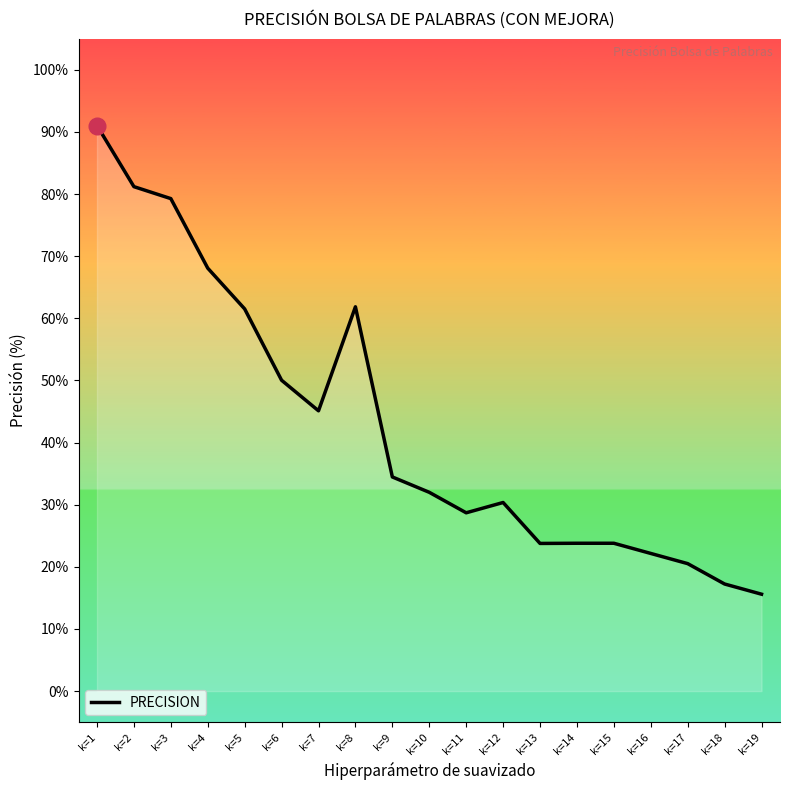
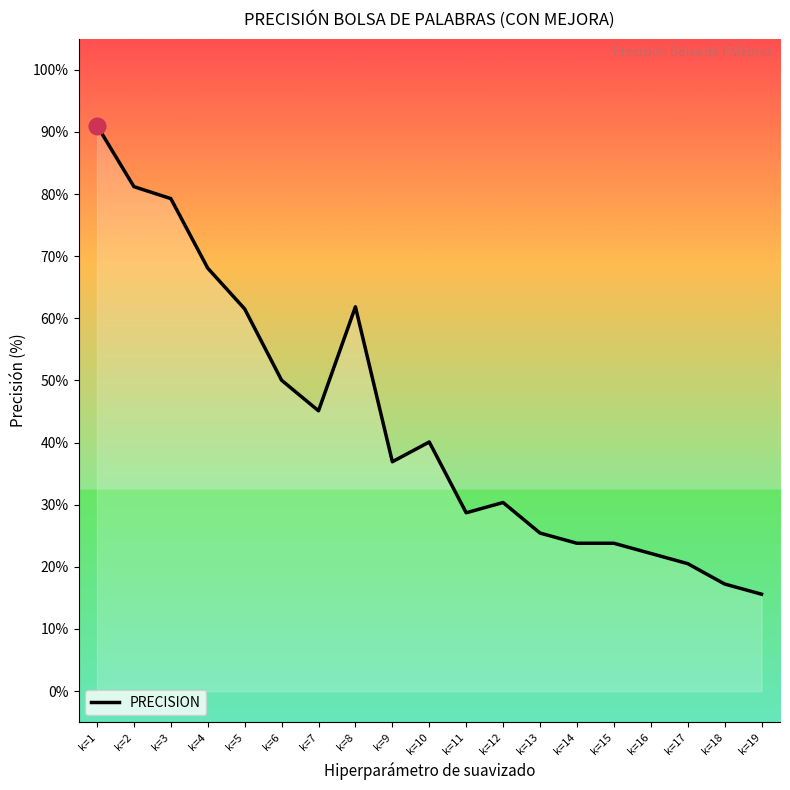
PRECISION, k=9: 34% -> 37%
PRECISION, k=10: 32% -> 40%
PRECISION, k=13: 24% -> 25%
